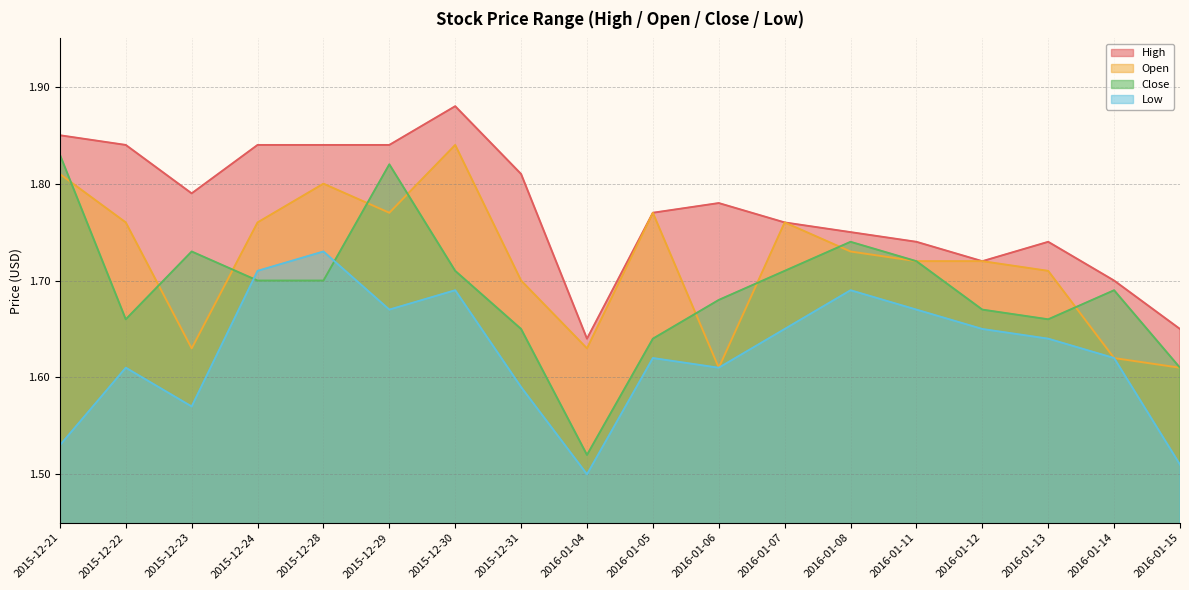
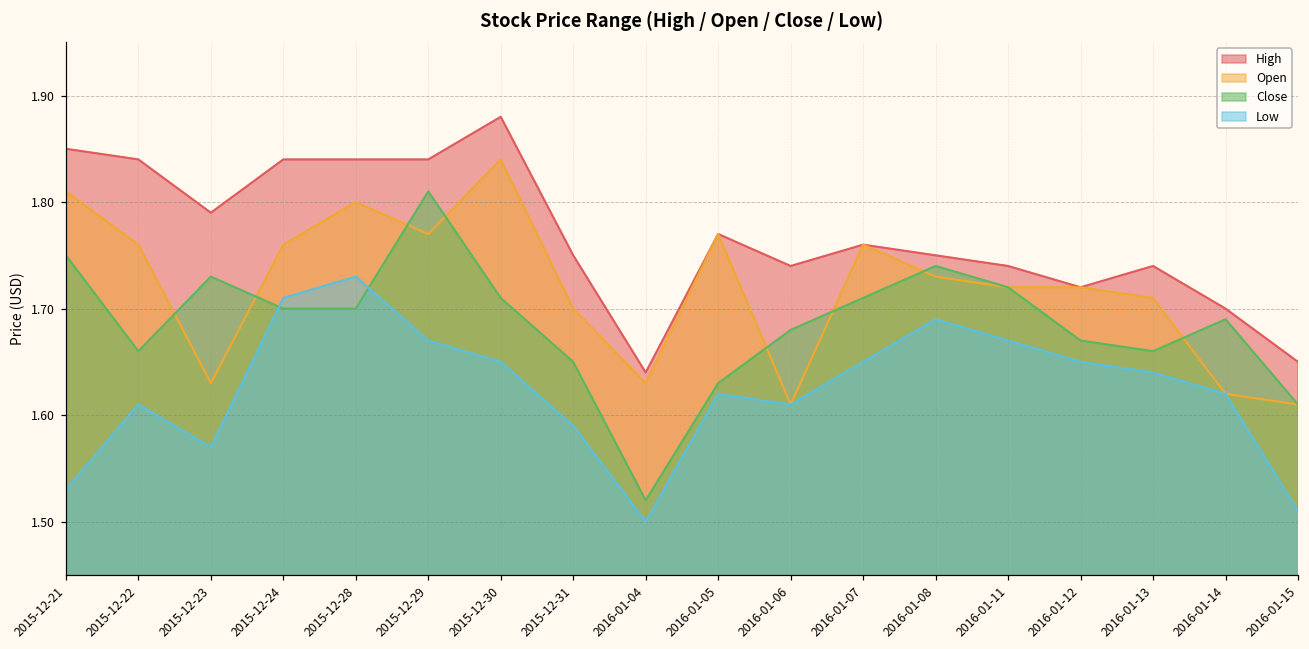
Close, 2015-12-21: 1.83 -> 1.75
Close, 2015-12-29: 1.82 -> 1.81
Low, 2015-12-30: 1.69 -> 1.65
High, 2015-12-31: 1.81 -> 1.75
Close, 2016-01-05: 1.64 -> 1.63
High, 2016-01-06: 1.78 -> 1.74
